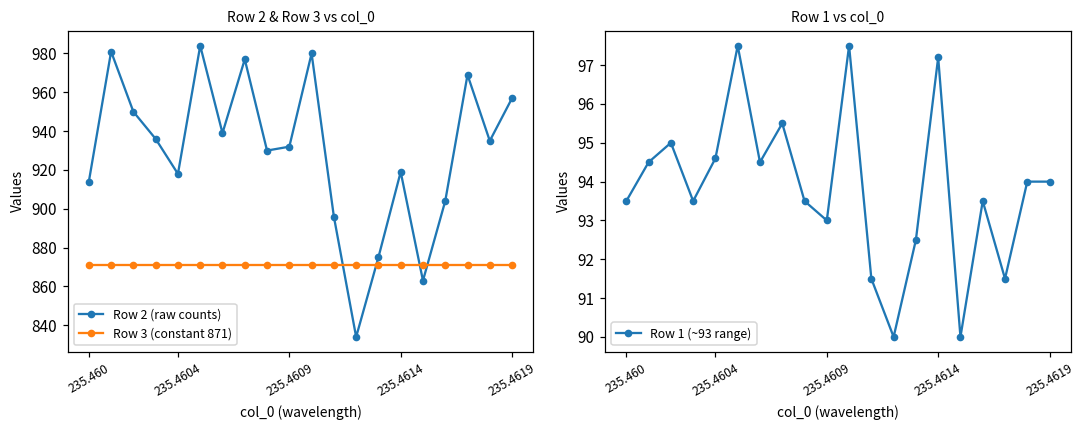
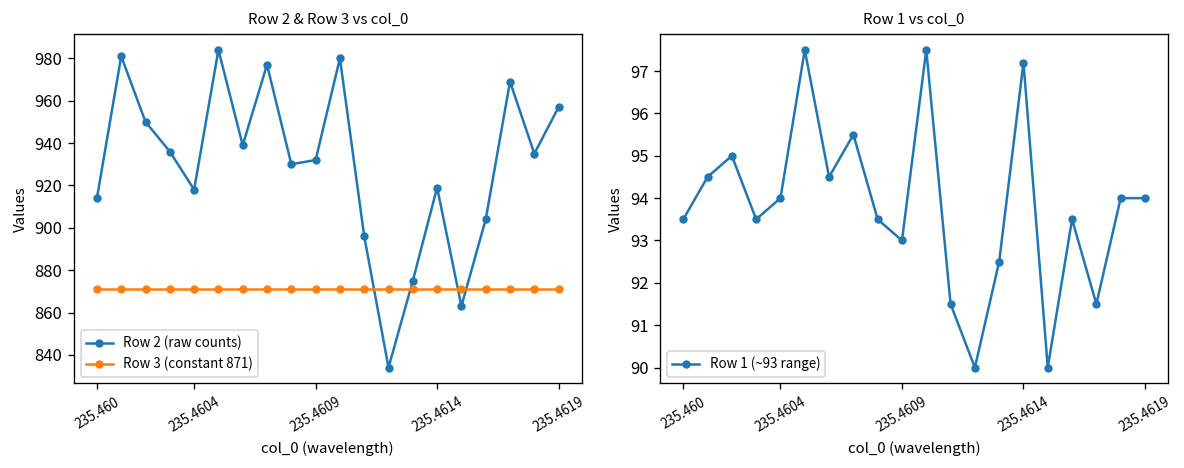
Row 1 vs col_0, 235.4604: 94.6 -> 94.0
